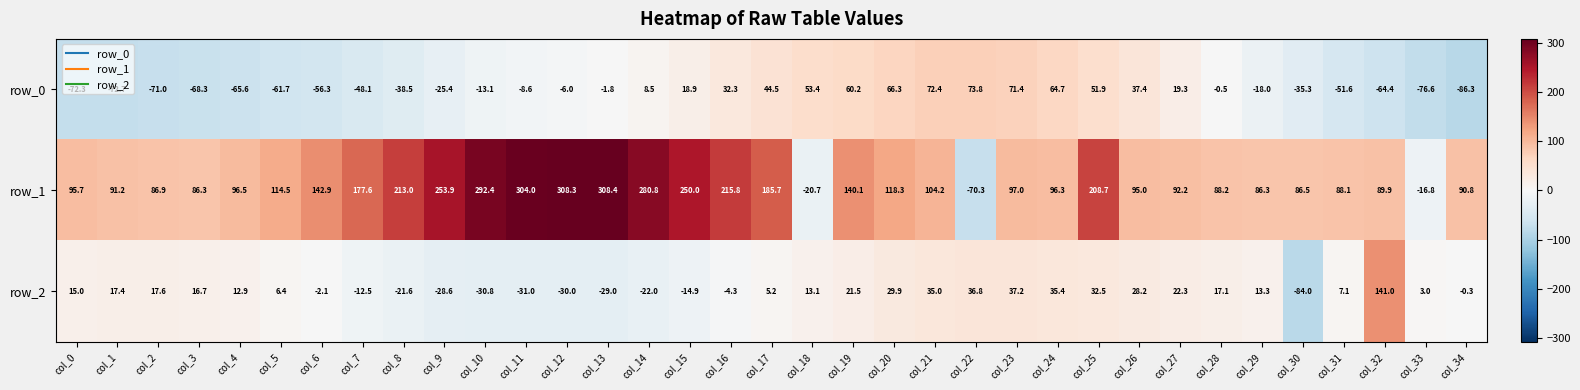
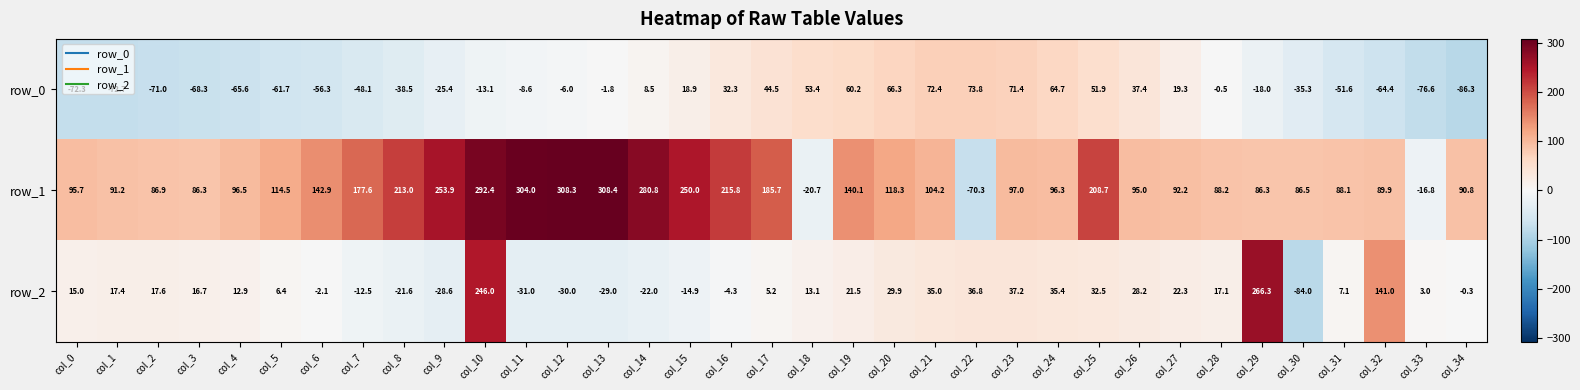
row_2, col_10: -30.8 -> 246.0
row_2, col_29: 13.3 -> 266.3
